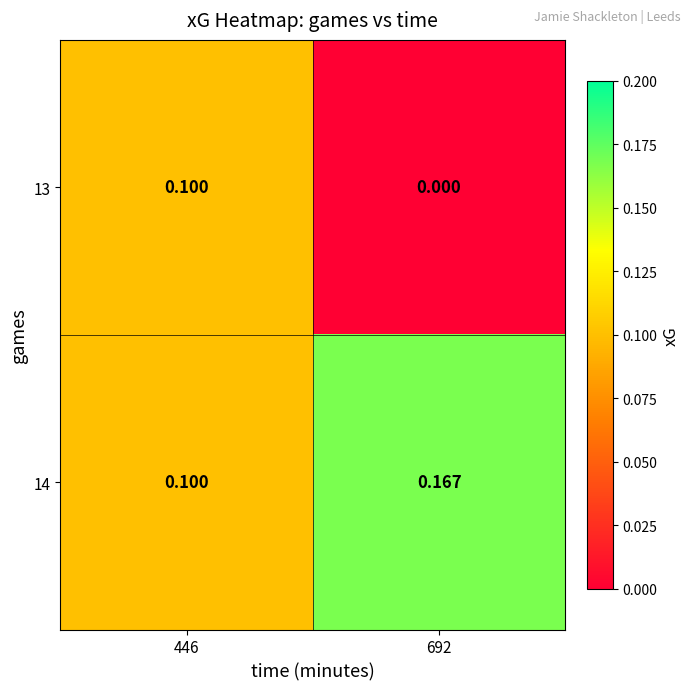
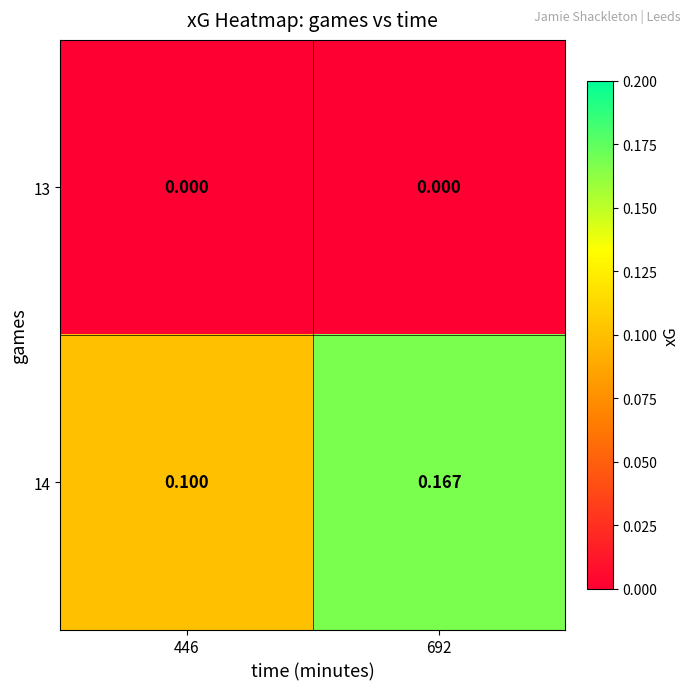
13, 446: 0.100 -> 0.000
